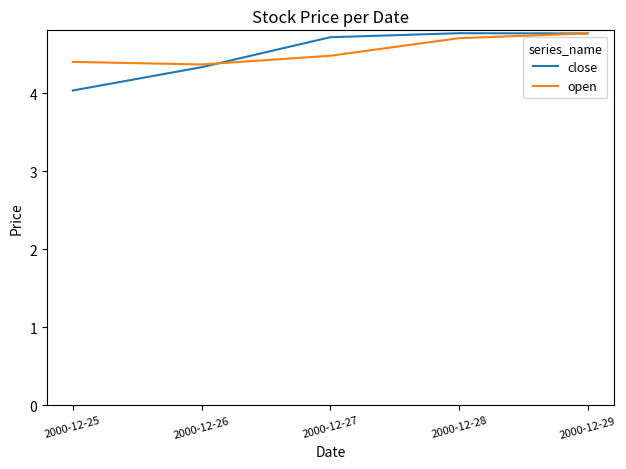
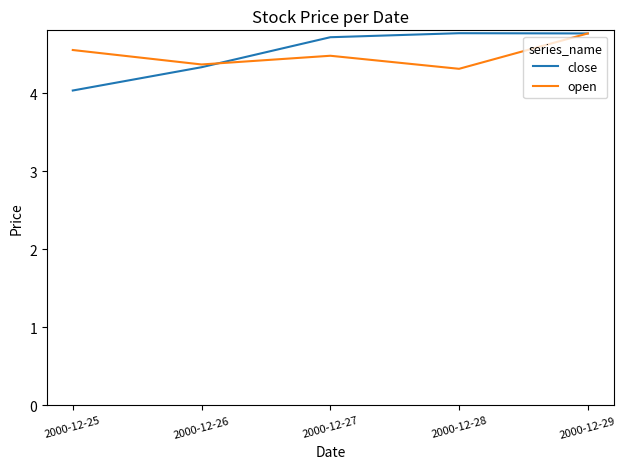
open, 2000-12-25: 4.4 -> 4.6
open, 2000-12-28: 4.7 -> 4.3
